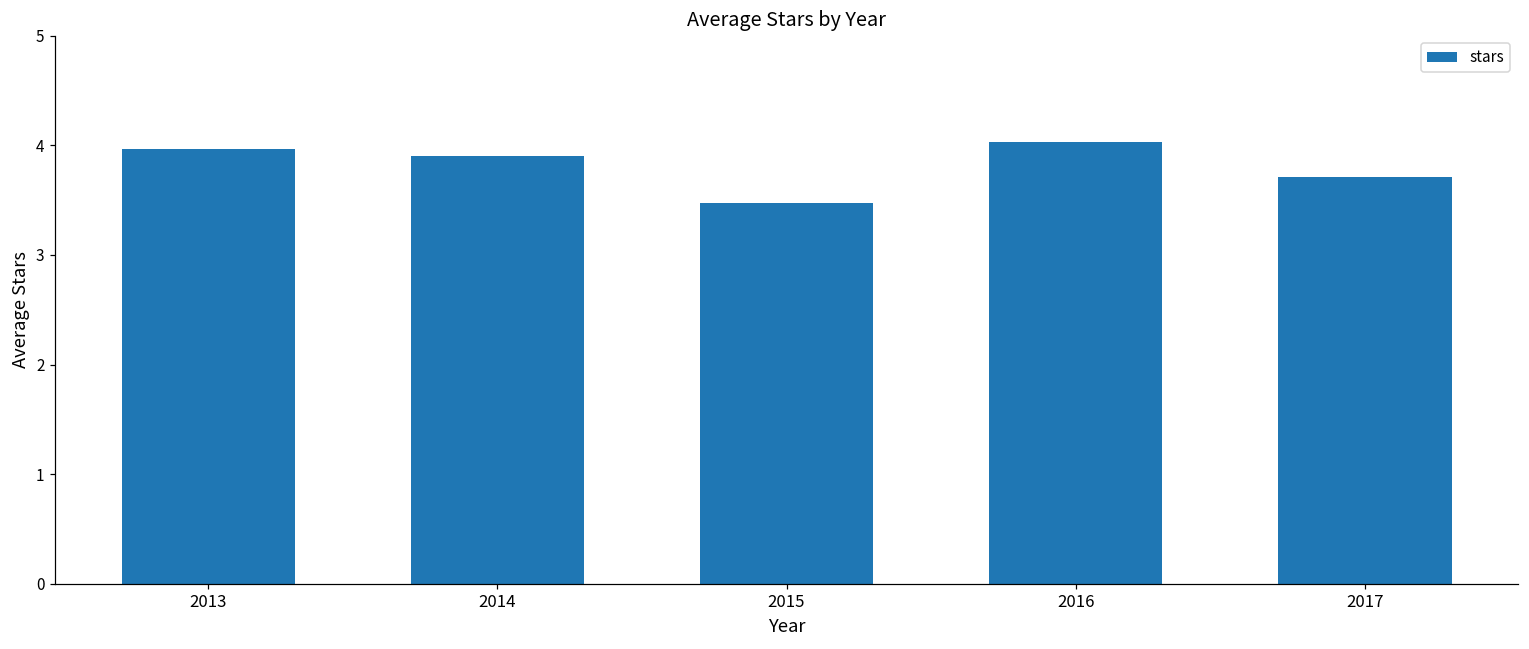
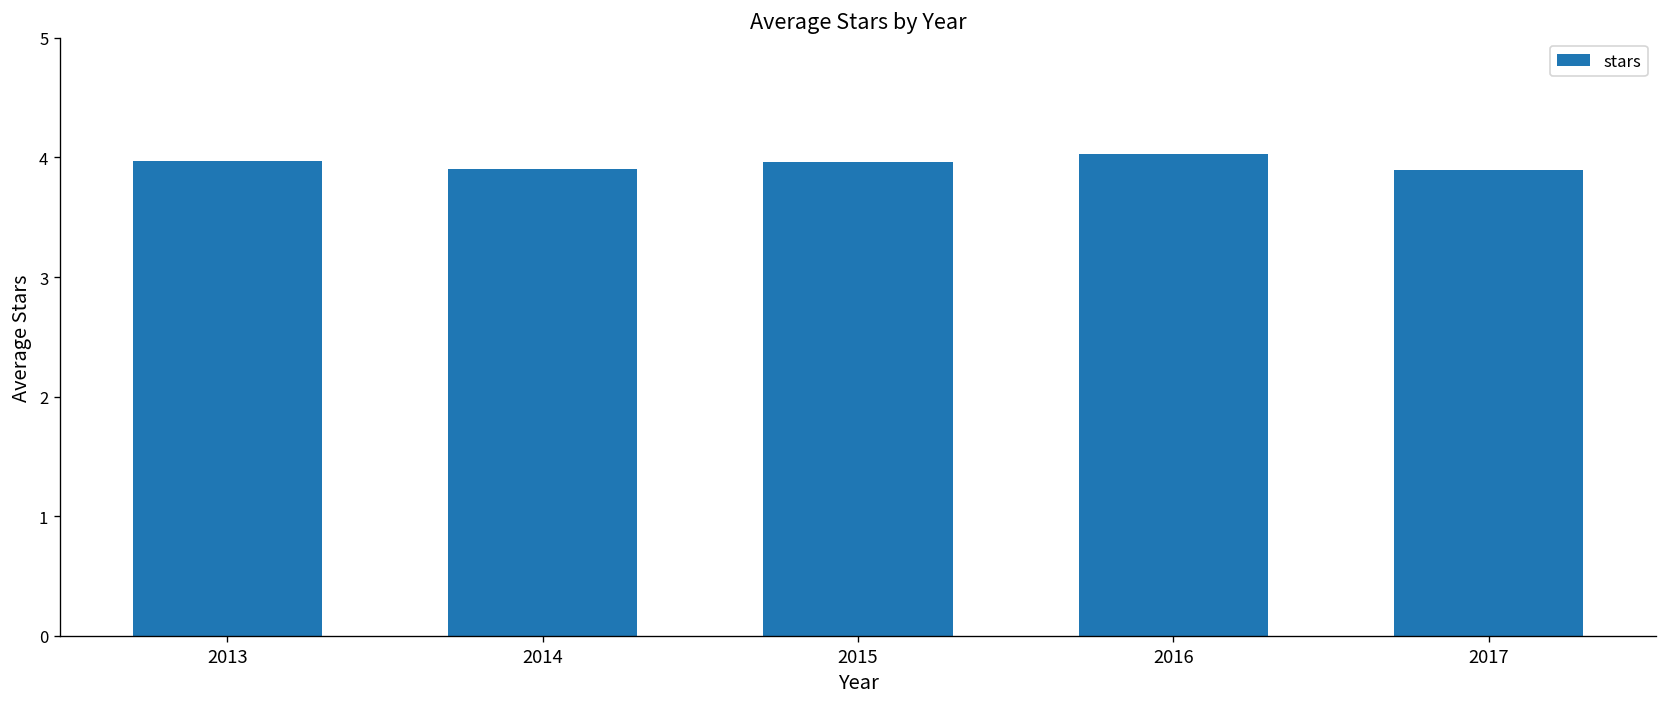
2015: 3.5 -> 4.0
2017: 3.7 -> 3.9
